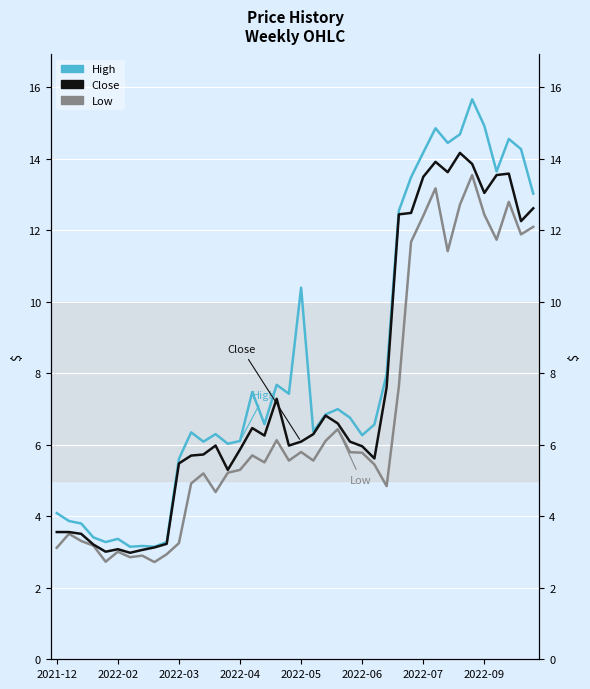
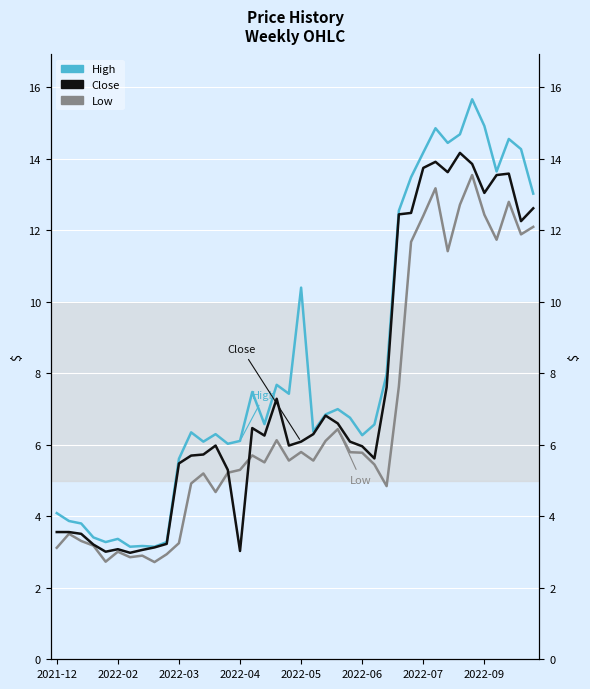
Close, 2022-04: 5.9 -> 3.0
Close, 2022-07: 13.5 -> 13.8
